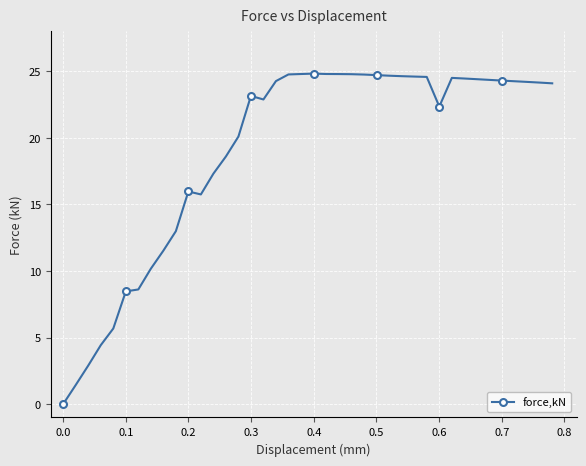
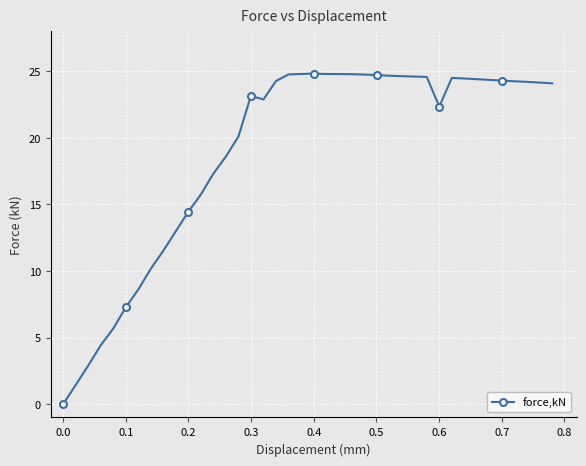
0.1: 8.5 -> 7.3
0.2: 16.0 -> 14.5
